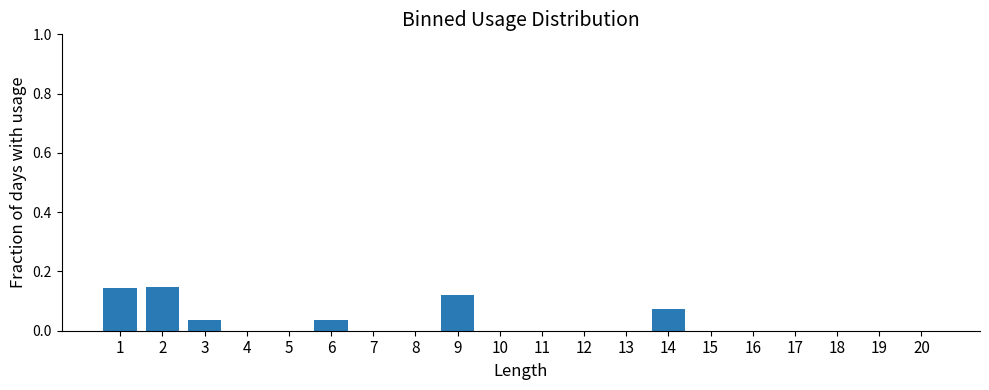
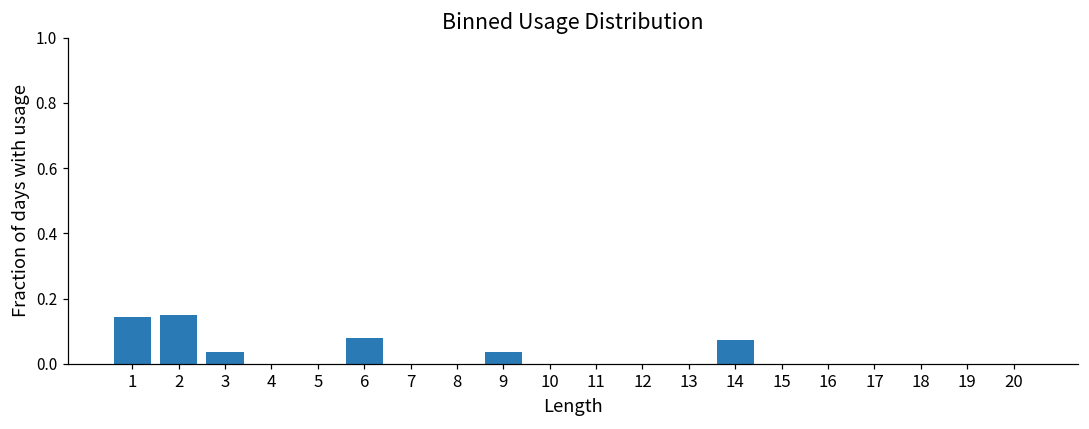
6: 0.04 -> 0.08
9: 0.12 -> 0.04
